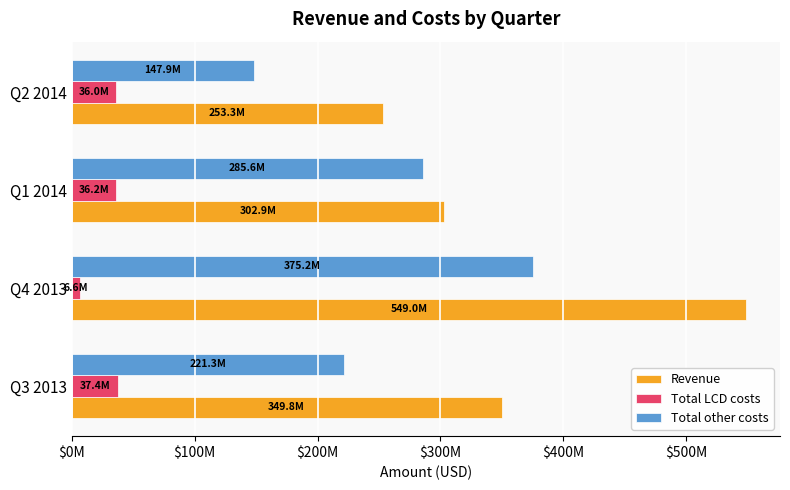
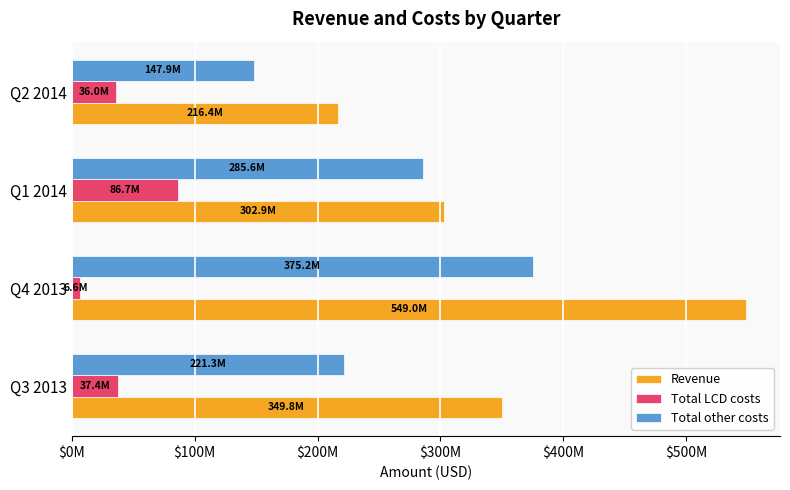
Revenue, Q2 2014: 253.3M -> 216.4M
Total LCD costs, Q1 2014: 36.2M -> 86.7M
